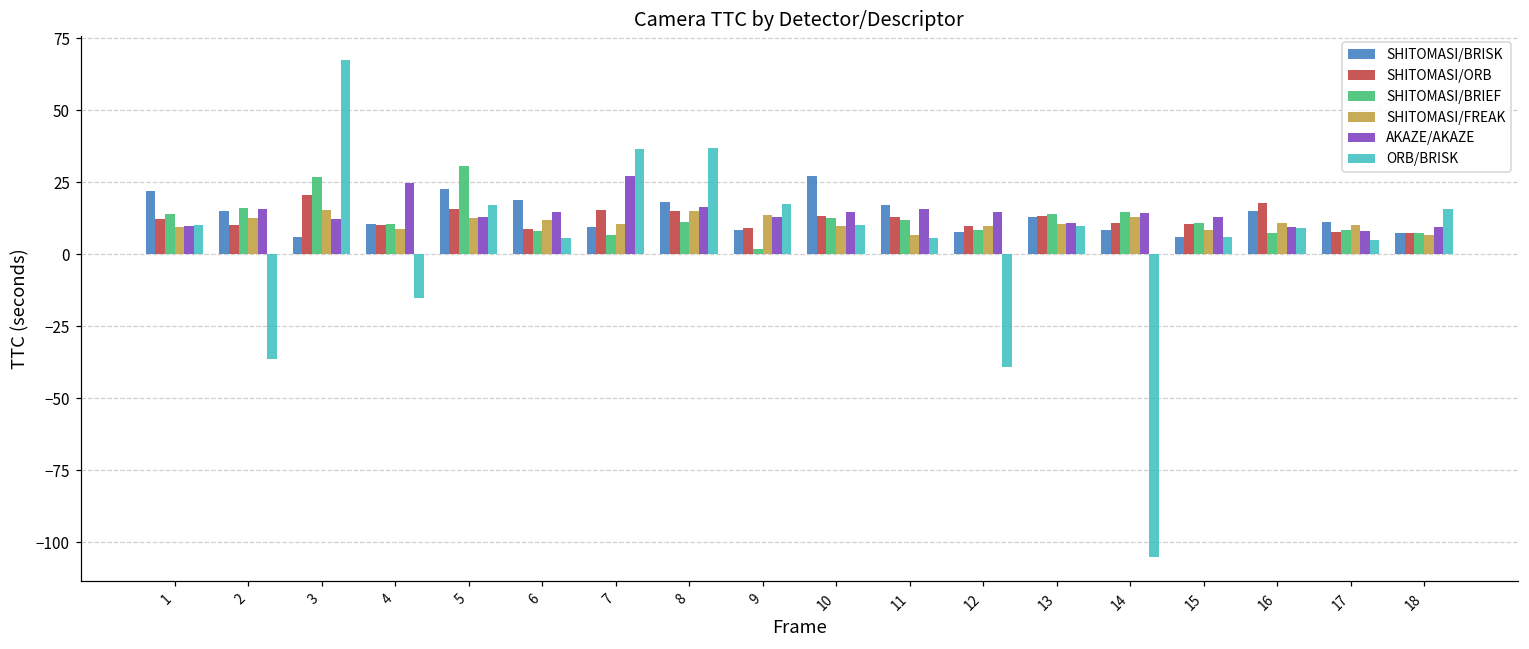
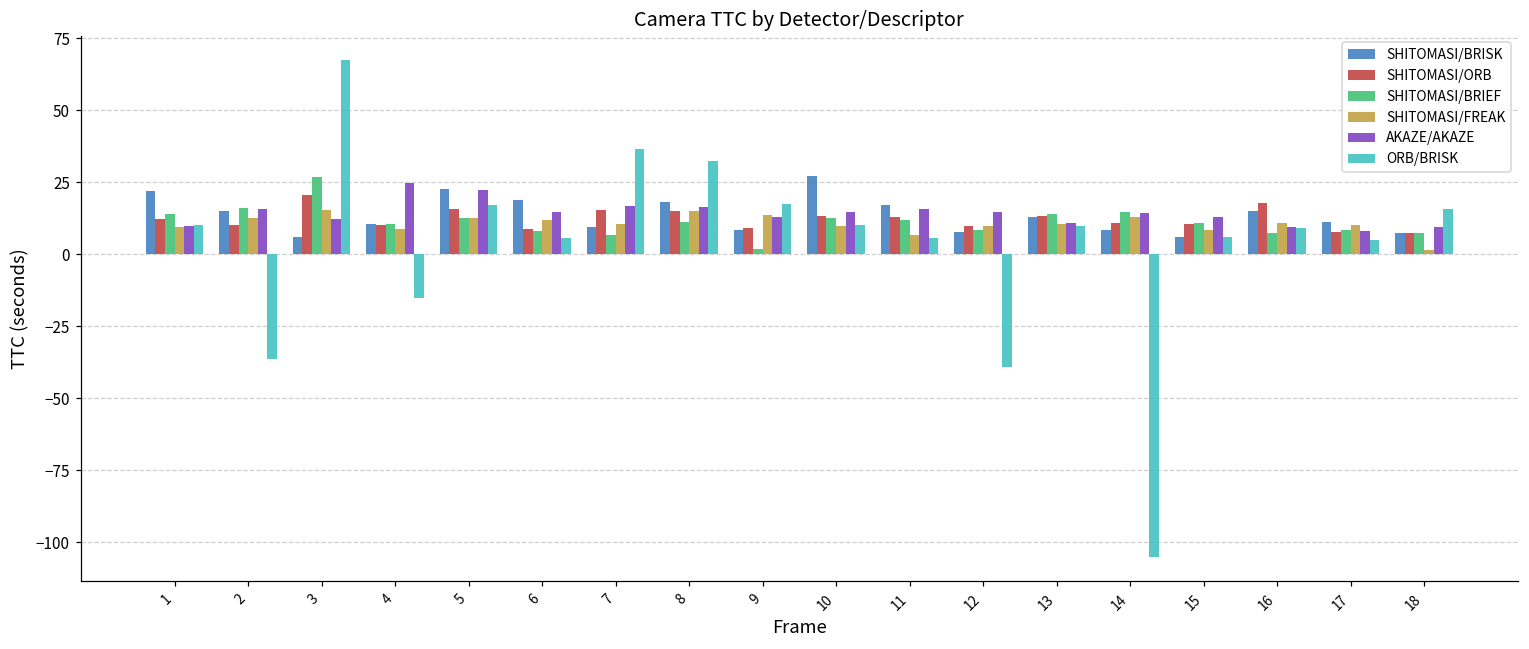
SHITOMASI/BRIEF, 5: 31 -> 13
AKAZE/AKAZE, 5: 13 -> 22
AKAZE/AKAZE, 7: 27 -> 17
ORB/BRISK, 8: 37 -> 33
SHITOMASI/FREAK, 18: 7 -> 2
